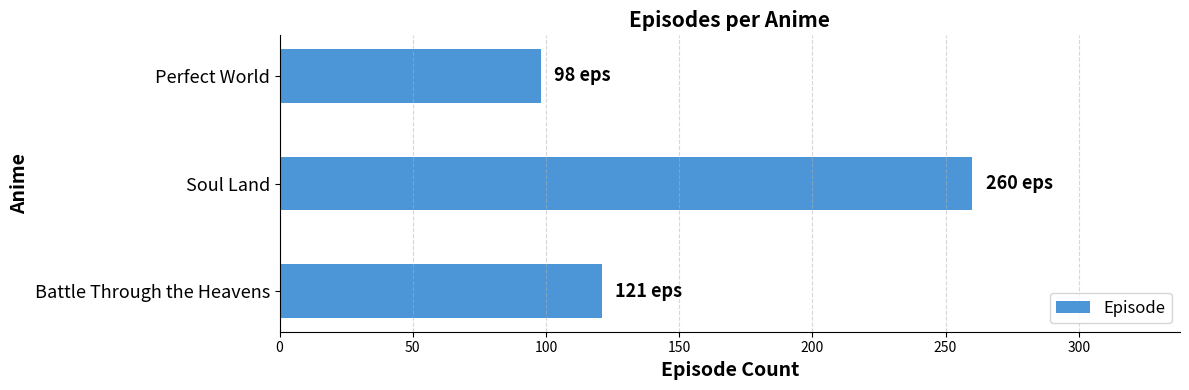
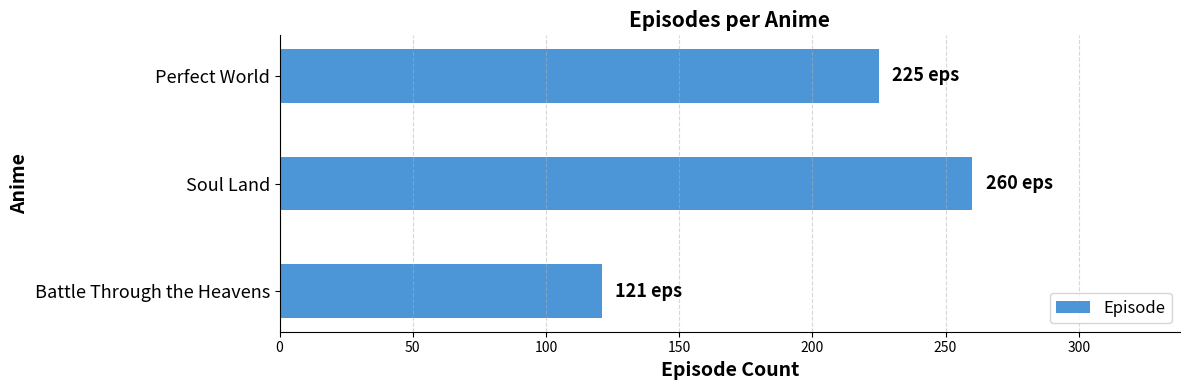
Perfect World: 98 -> 225
